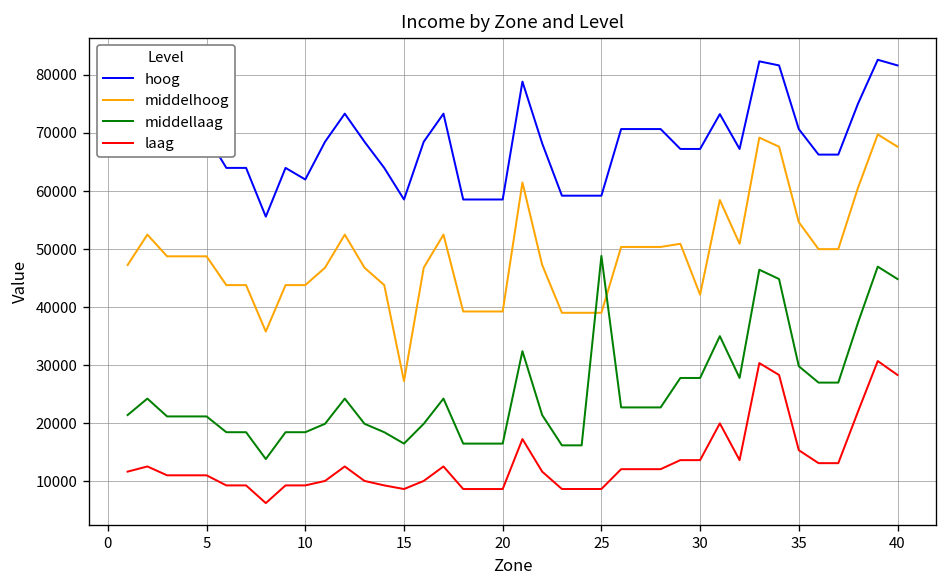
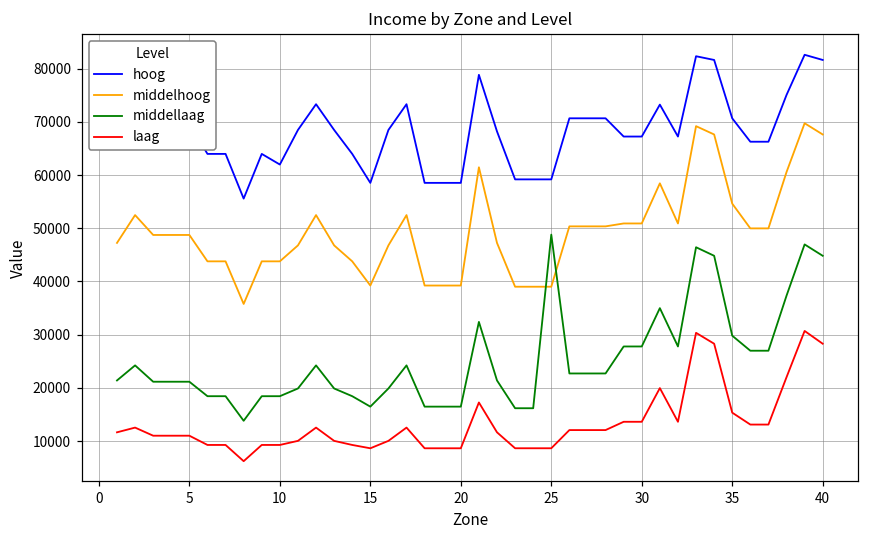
middelhoog, 15: 27000 -> 39000
middelhoog, 30: 42000 -> 51000
